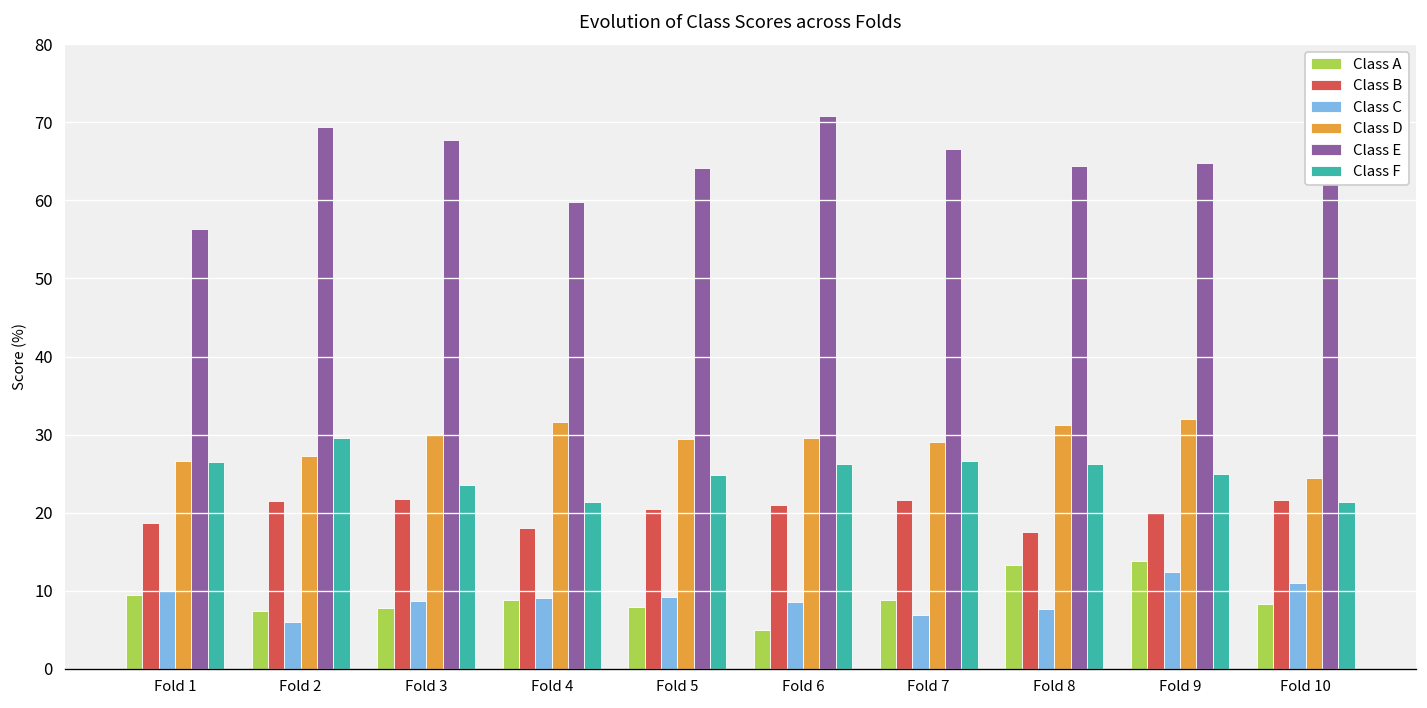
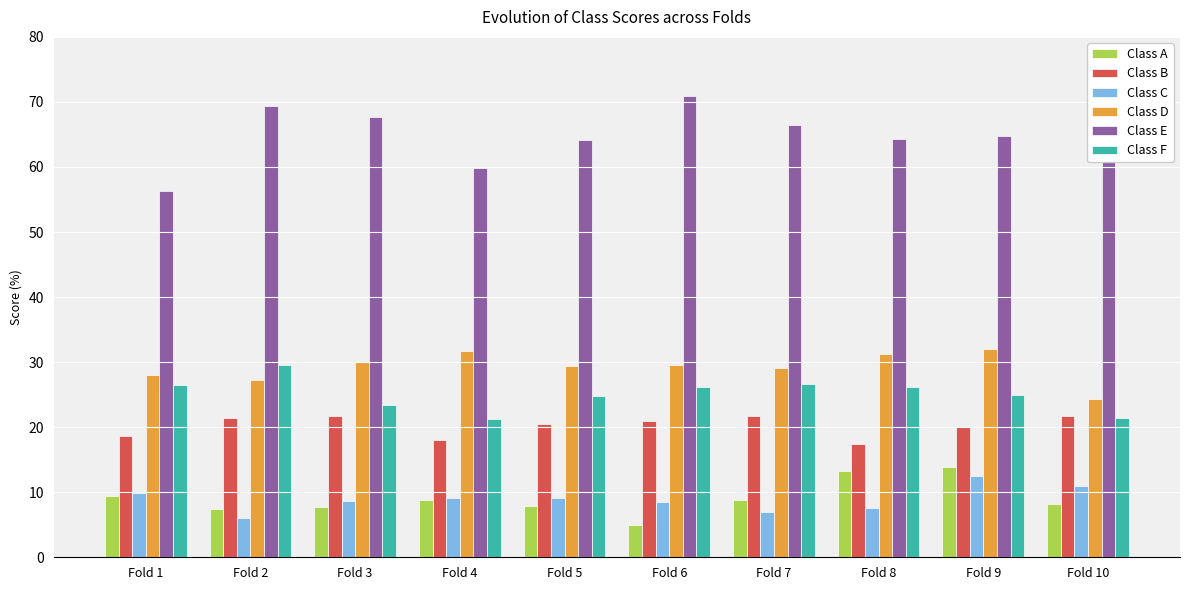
Class D, Fold 1: 27 -> 28
